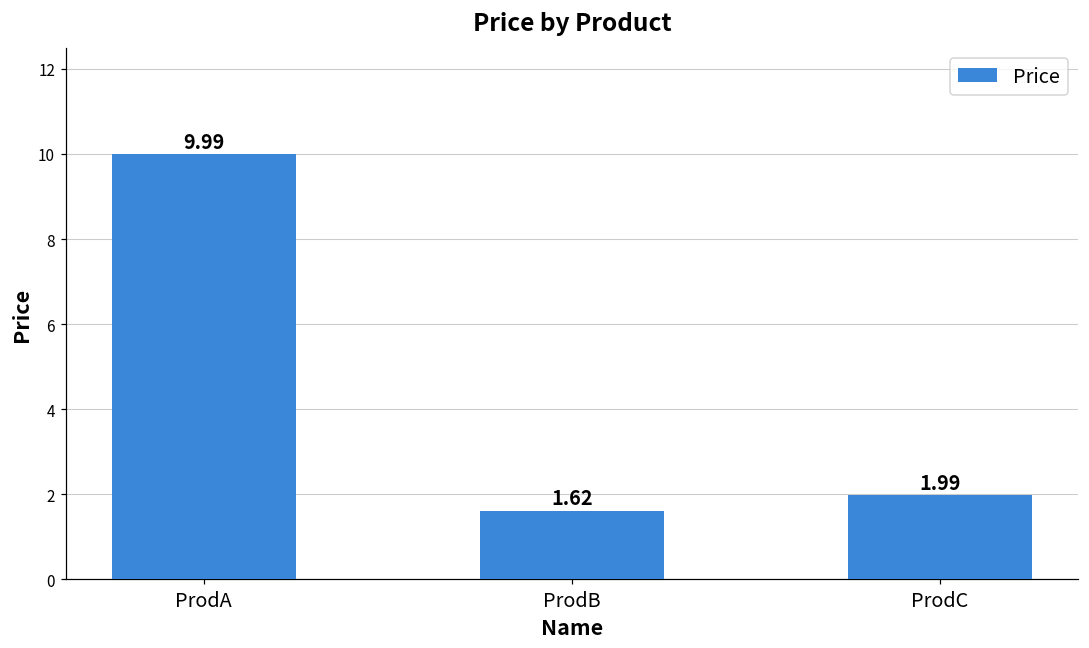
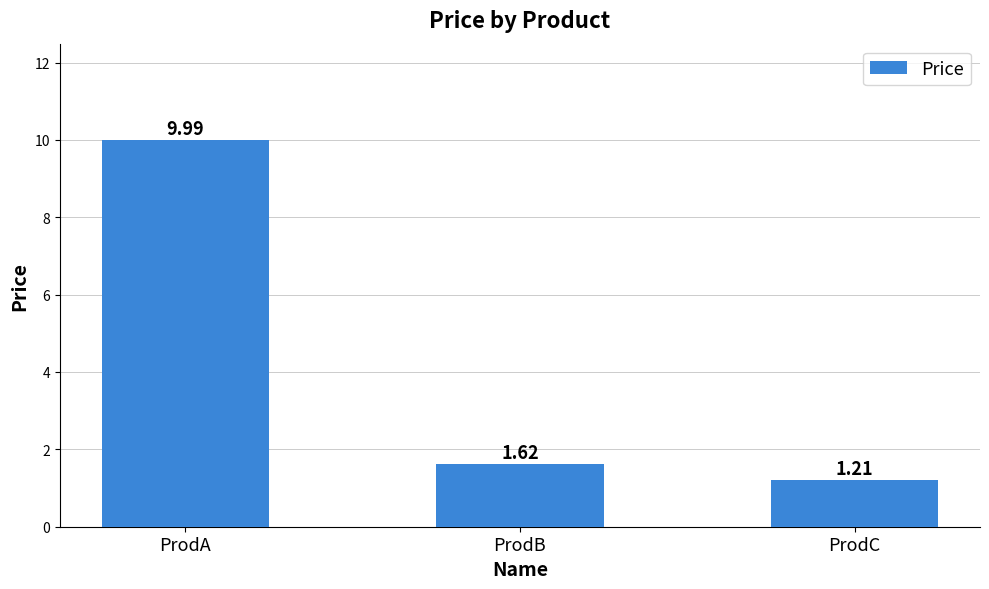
ProdC: 1.99 -> 1.21
